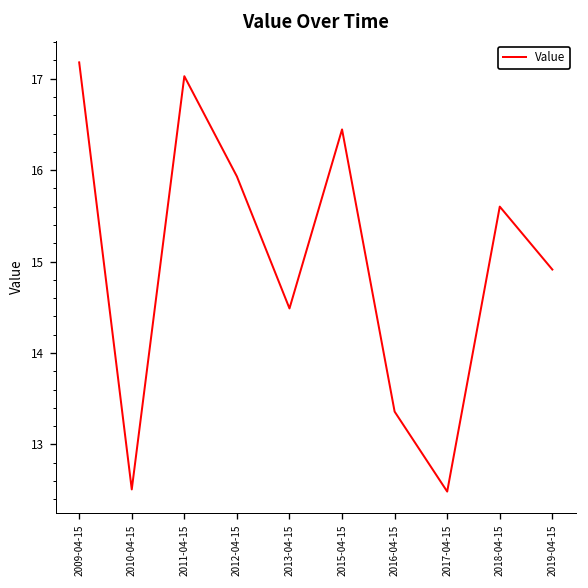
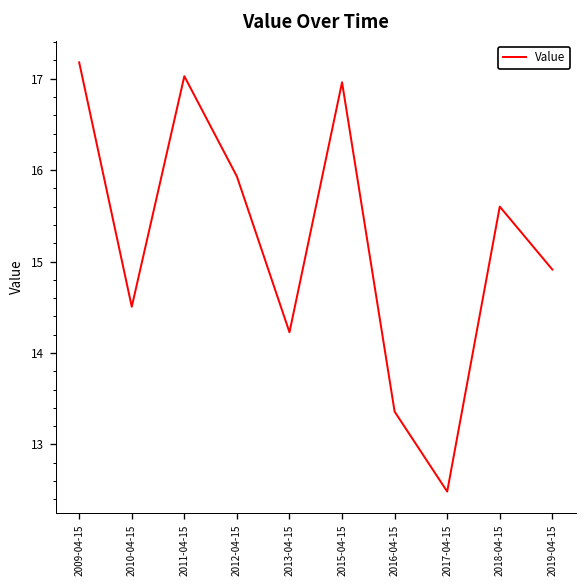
2010-04-15: 12.5 -> 14.5
2013-04-15: 14.5 -> 14.2
2015-04-15: 16.4 -> 17.0
